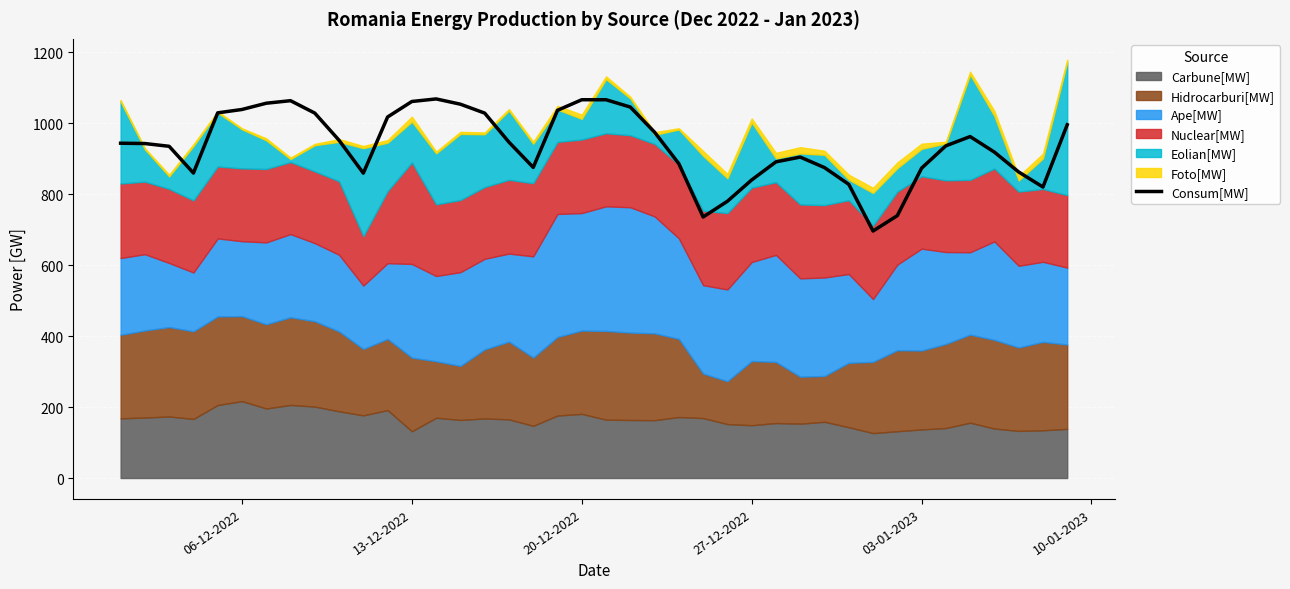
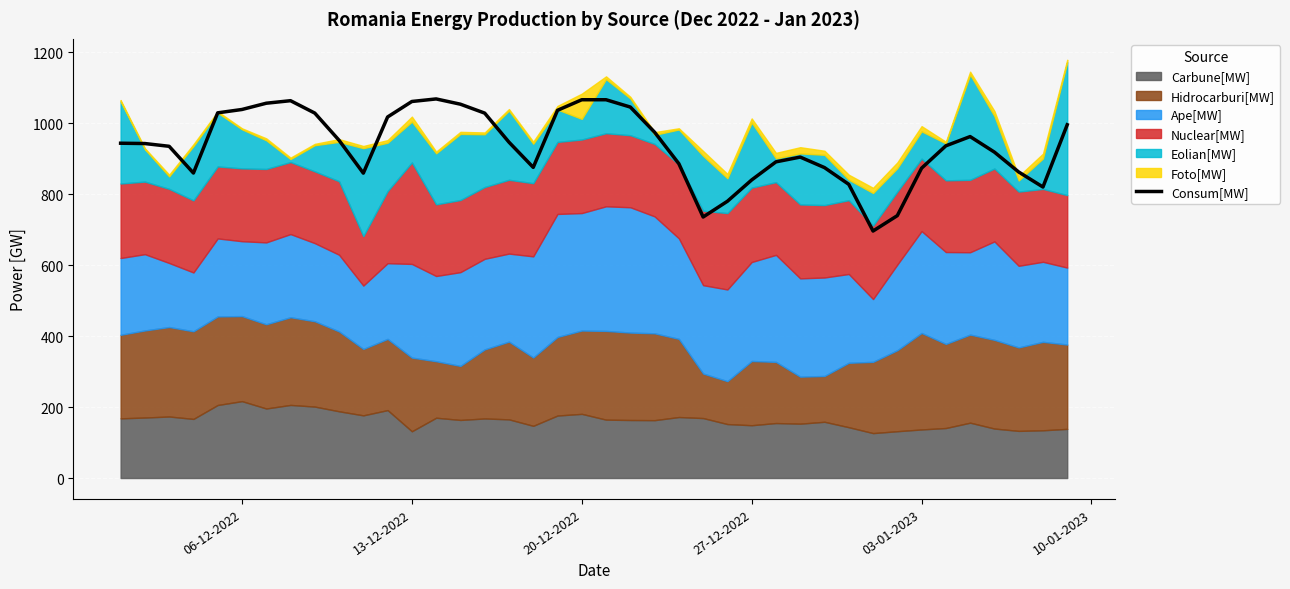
Foto[MW], 20-12-2022: 10 -> 70
Hidrocarburi[MW], 03-01-2023: 220 -> 270
